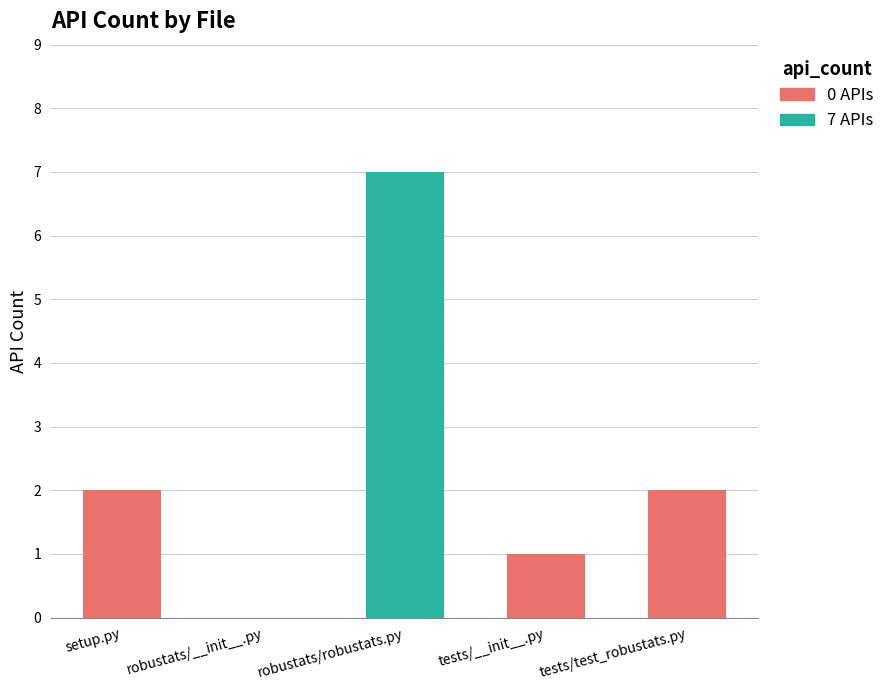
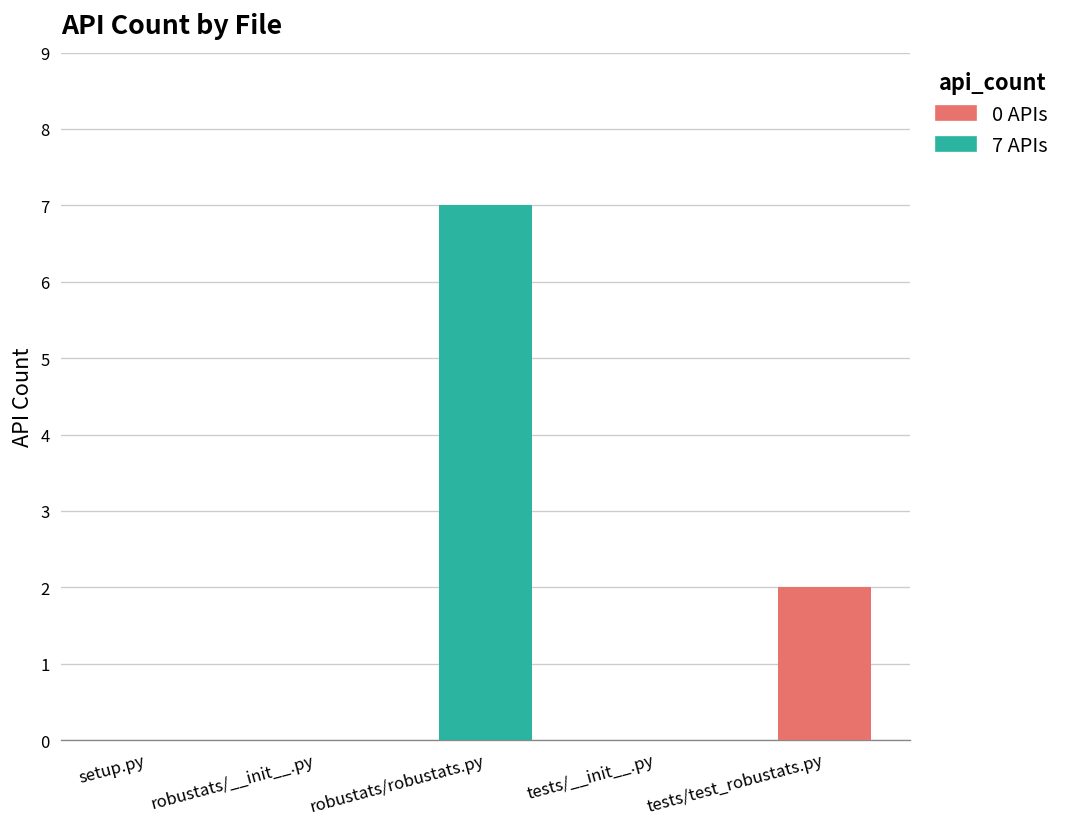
setup.py: 2 -> 0
tests/__init__.py: 1 -> 0
